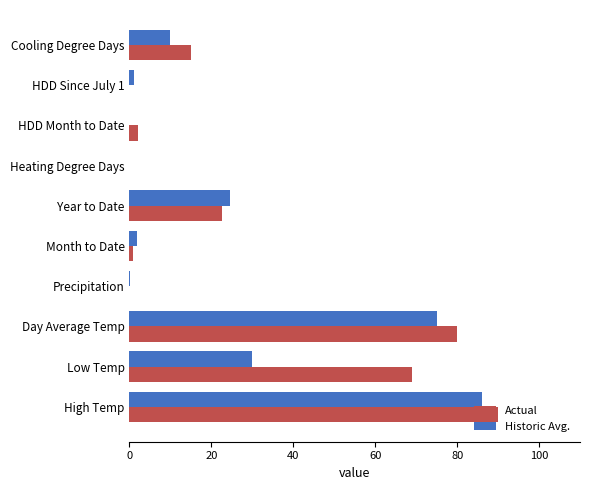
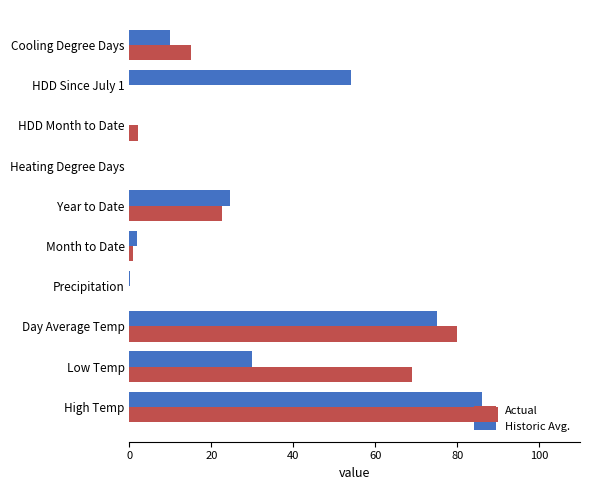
Historic Avg., HDD Since July 1: 1 -> 54
